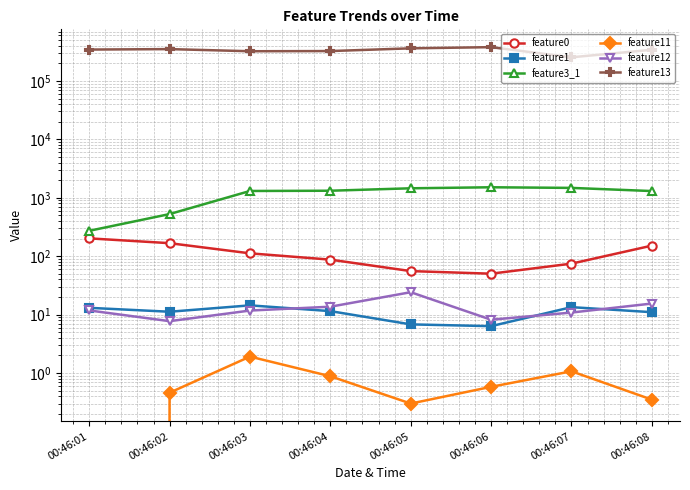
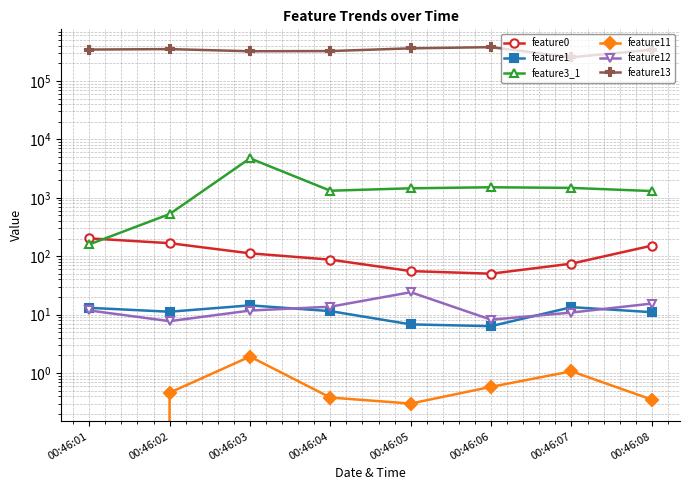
feature3_1, 00:46:01: 300 -> 160
feature3_1, 00:46:03: 1300 -> 5000
feature11, 00:46:04: 0.9 -> 0.4
